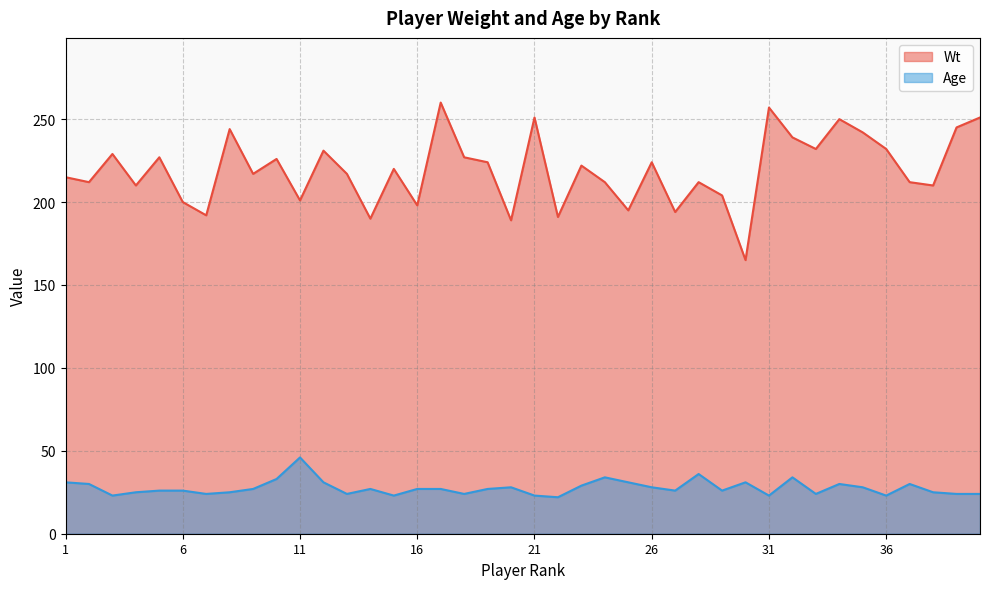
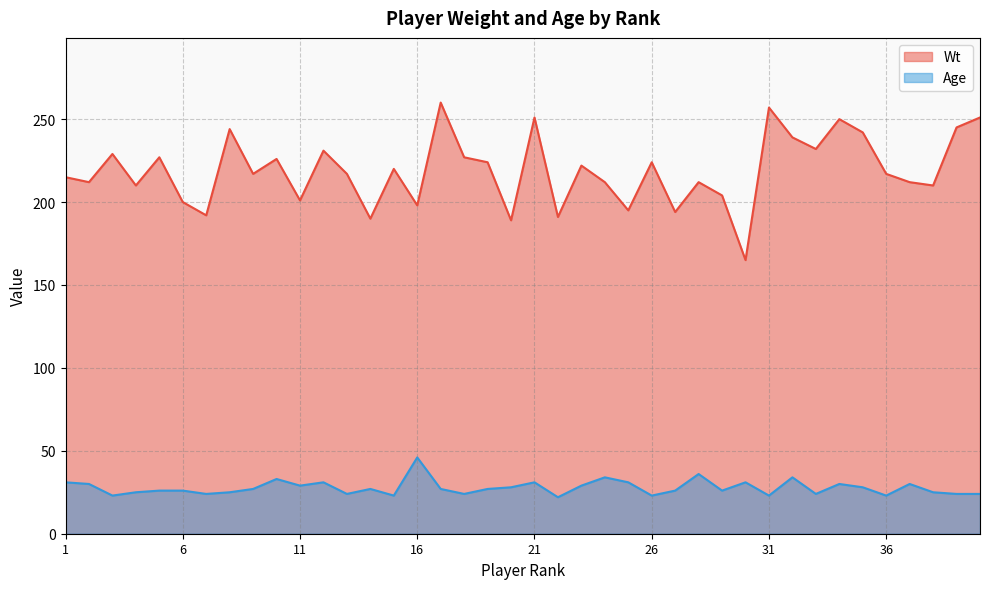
Age, 11: 46 -> 29
Age, 16: 27 -> 46
Age, 21: 23 -> 31
Age, 26: 28 -> 23
Wt, 36: 232 -> 217
